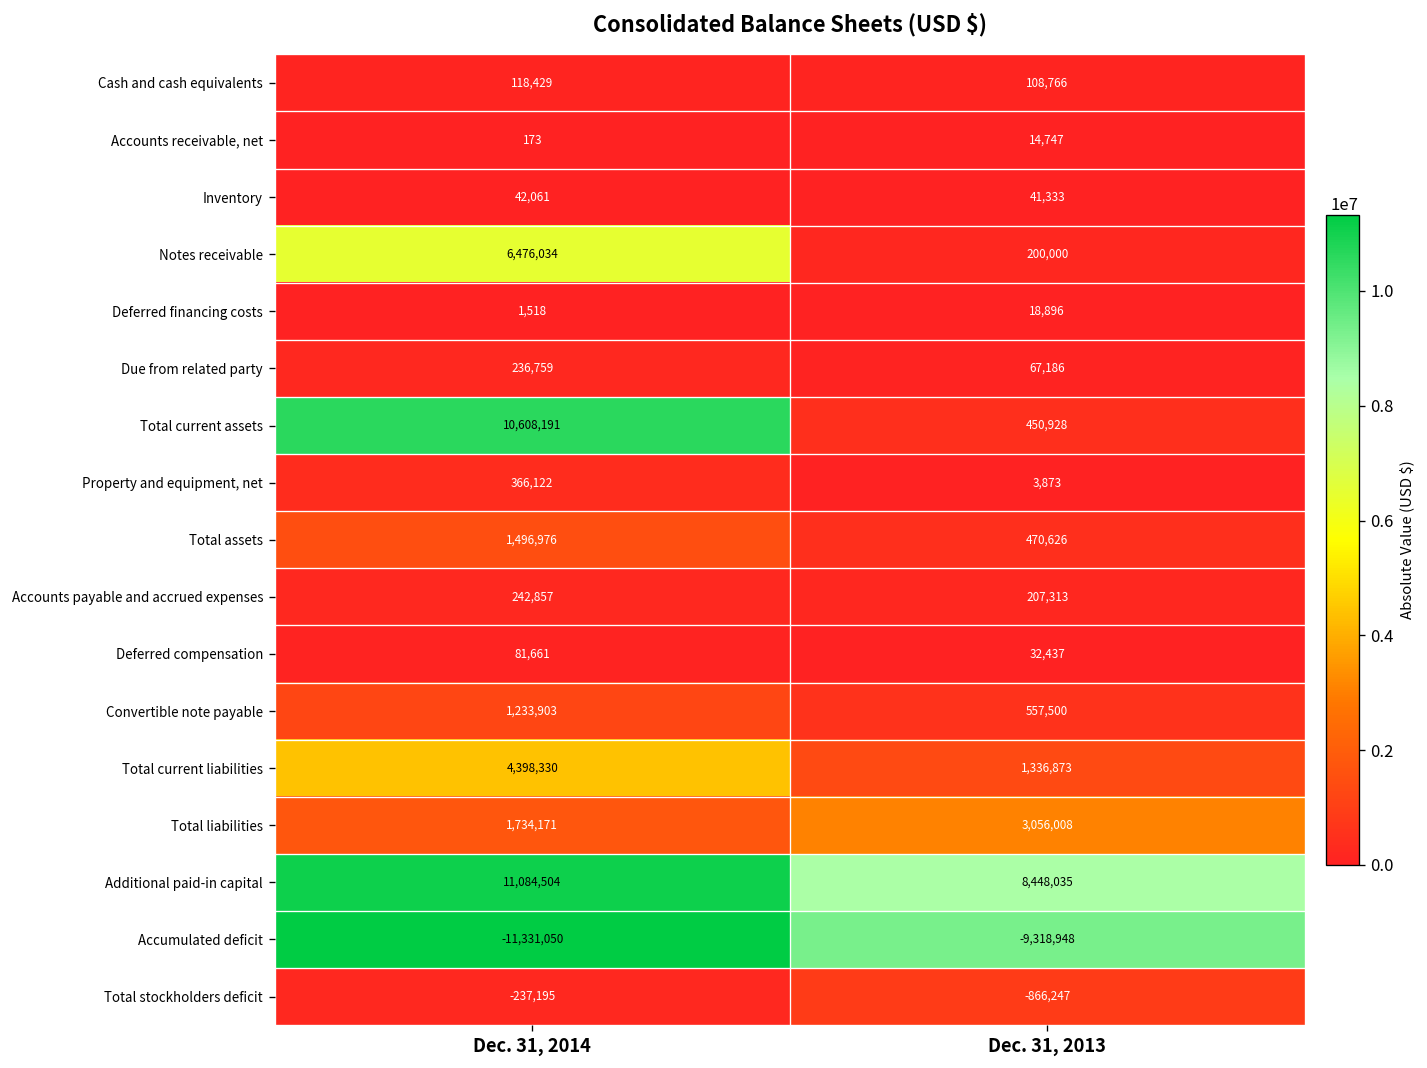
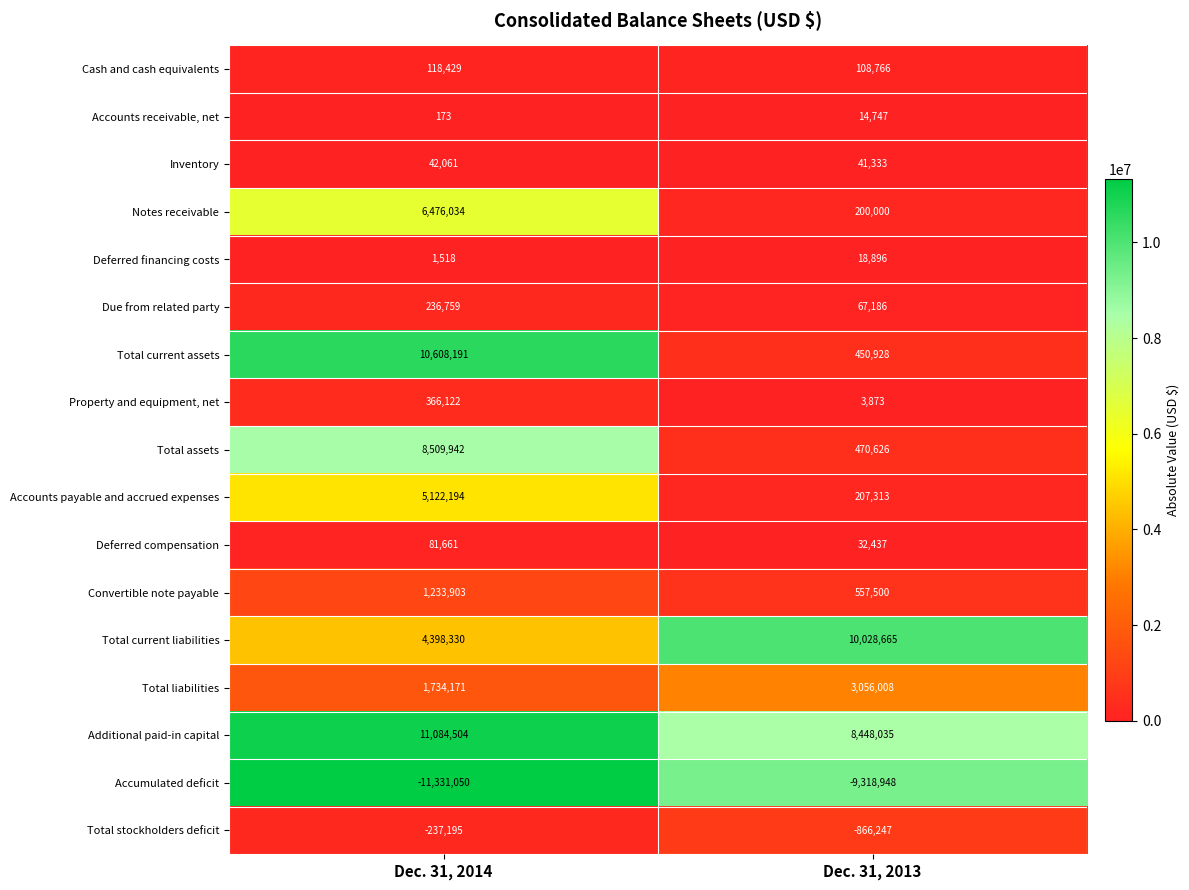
Total assets, Dec. 31, 2014: 1,496,976 -> 8,509,942
Accounts payable and accrued expenses, Dec. 31, 2014: 242,857 -> 5,122,194
Total current liabilities, Dec. 31, 2013: 1,336,873 -> 10,028,665
